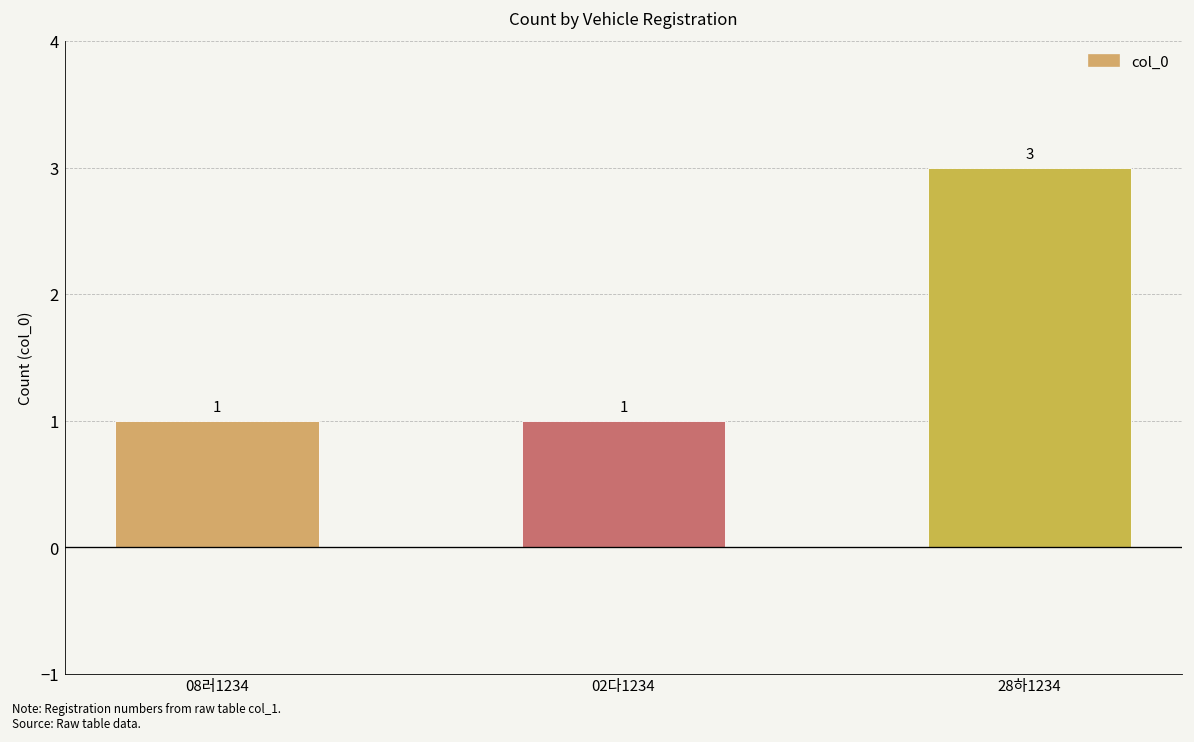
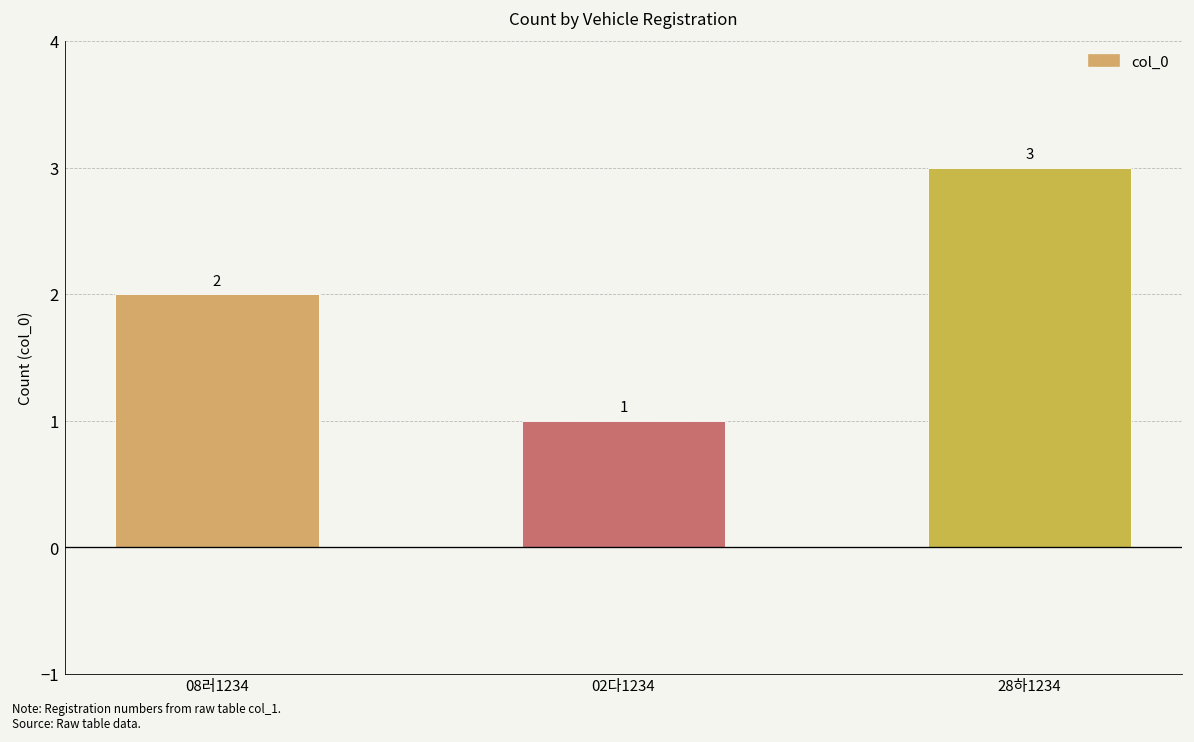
08러1234: 1 -> 2
